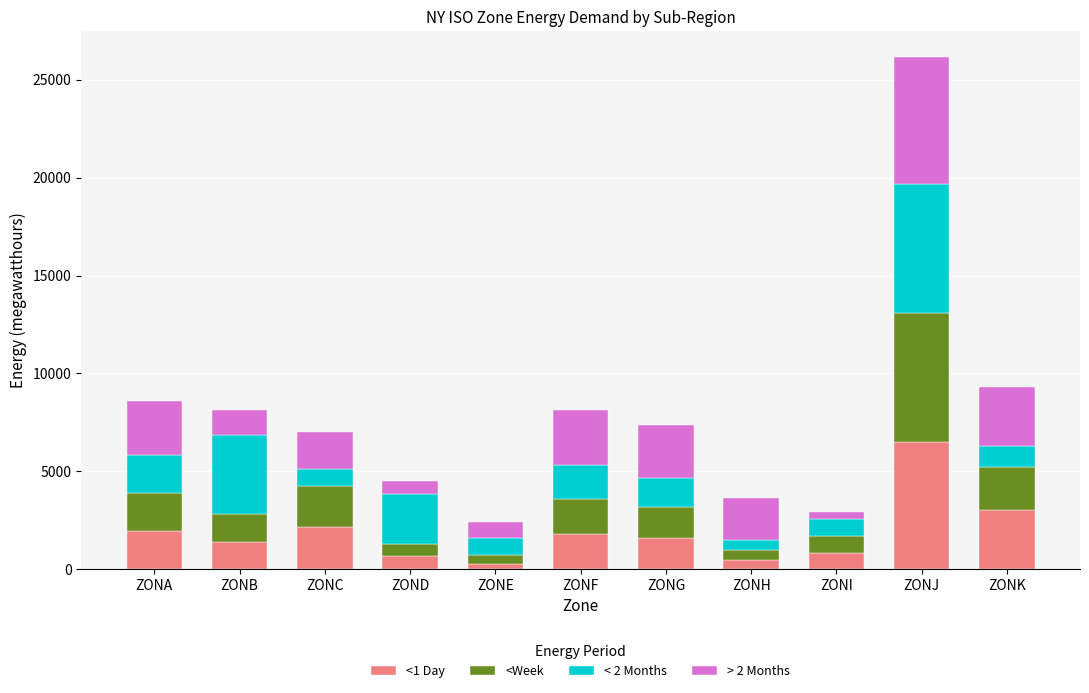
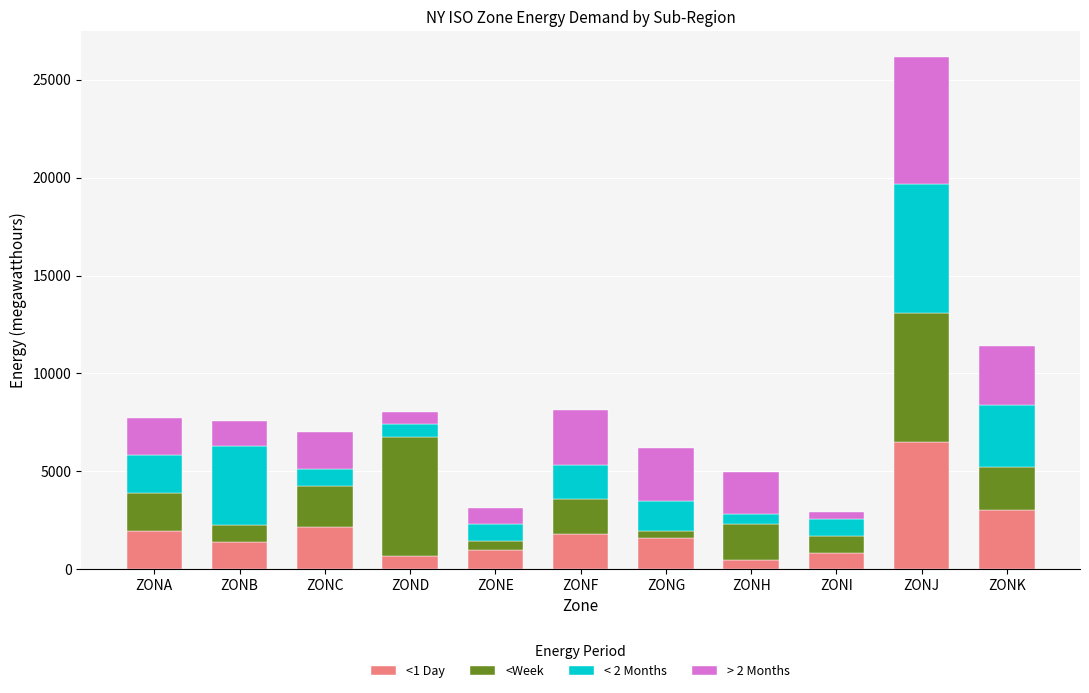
> 2 Months, ZONA: 2800 -> 1900
<Week, ZONB: 1400 -> 800
<Week, ZOND: 600 -> 6100
< 2 Months, ZOND: 2600 -> 600
<1 Day, ZONE: 300 -> 1000
<Week, ZONG: 1600 -> 400
<Week, ZONH: 500 -> 1900
< 2 Months, ZONK: 1100 -> 3200
